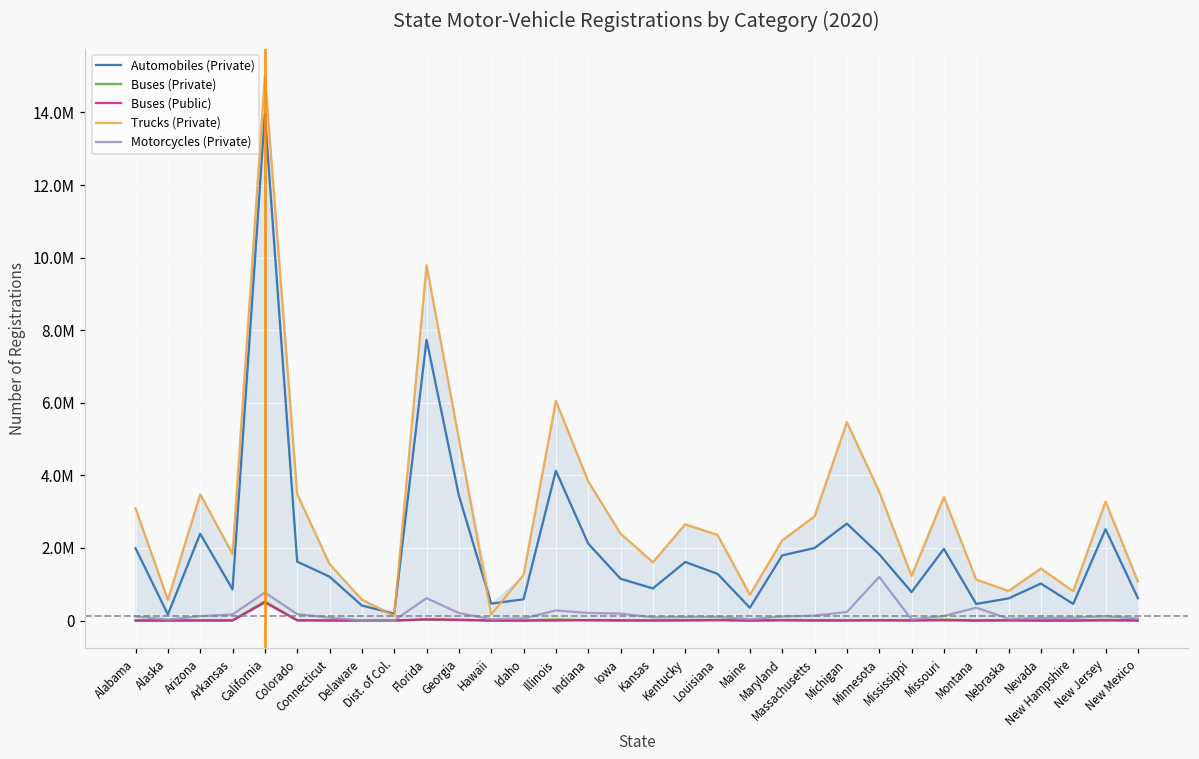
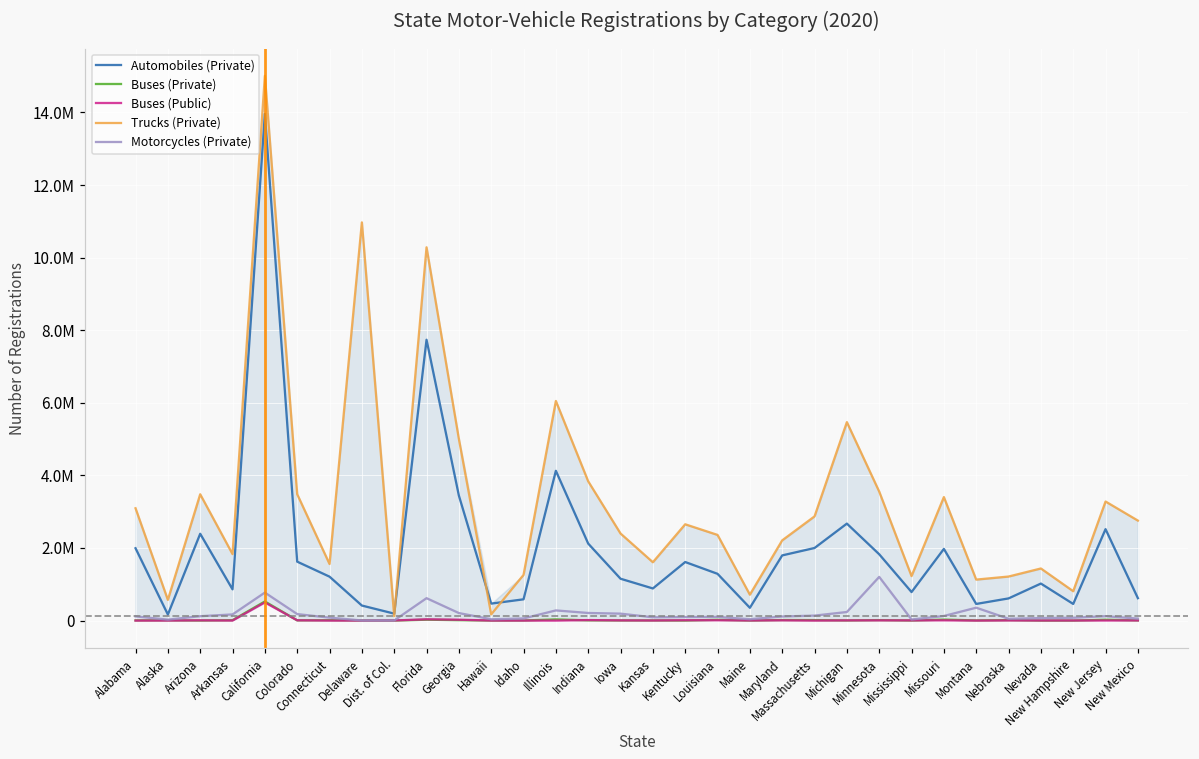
Trucks (Private), Delaware: 600000 -> 11000000
Trucks (Private), Florida: 9800000 -> 10300000
Trucks (Private), Nebraska: 800000 -> 1200000
Trucks (Private), New Mexico: 1100000 -> 2800000
